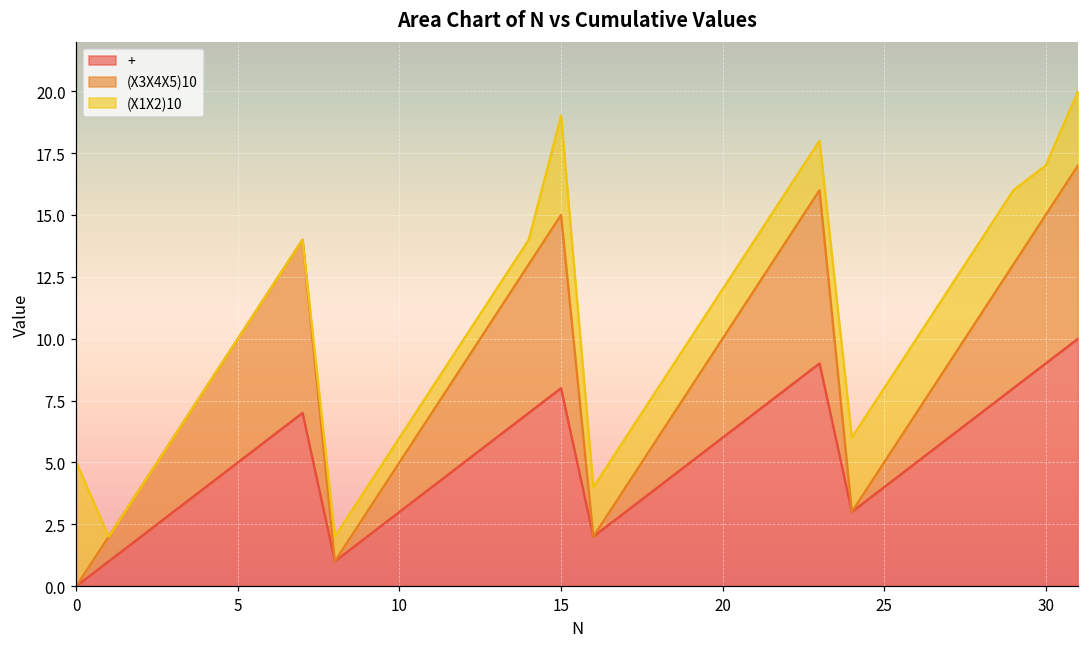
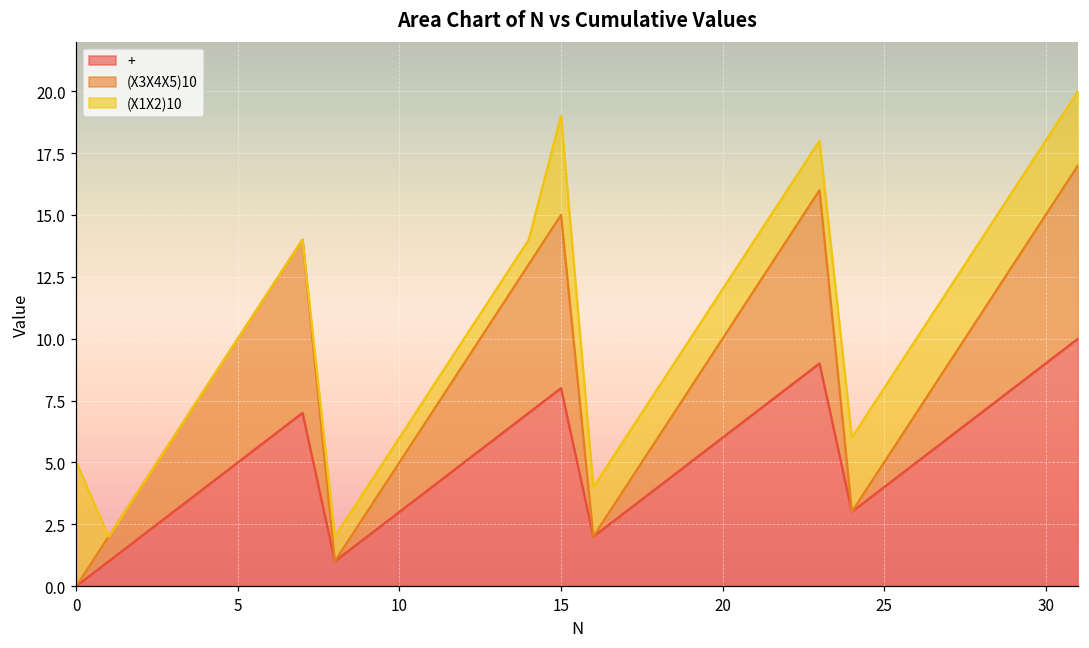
(X1X2)10, 30: 2 -> 3
